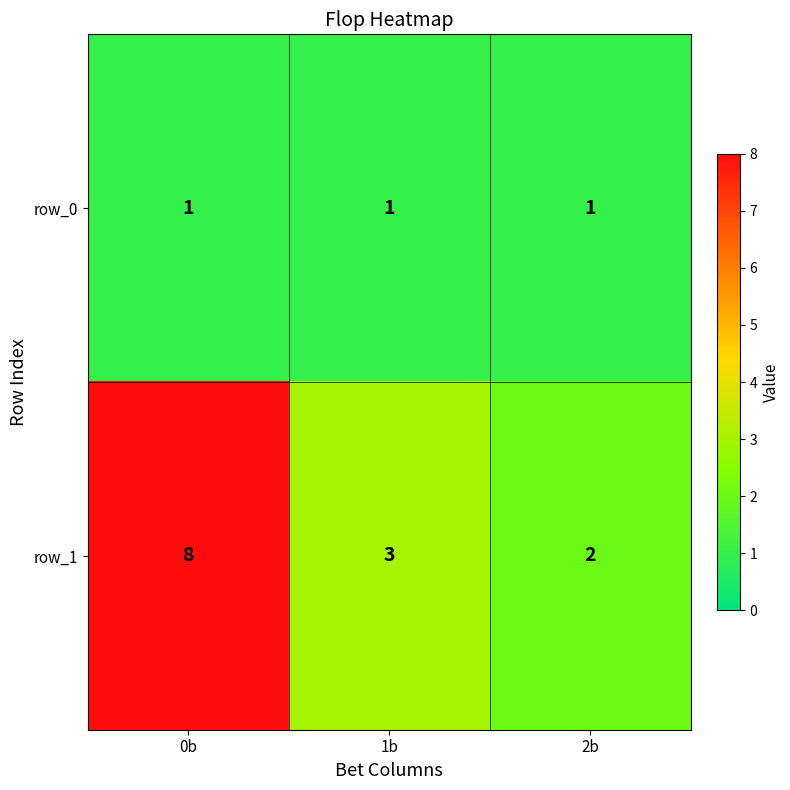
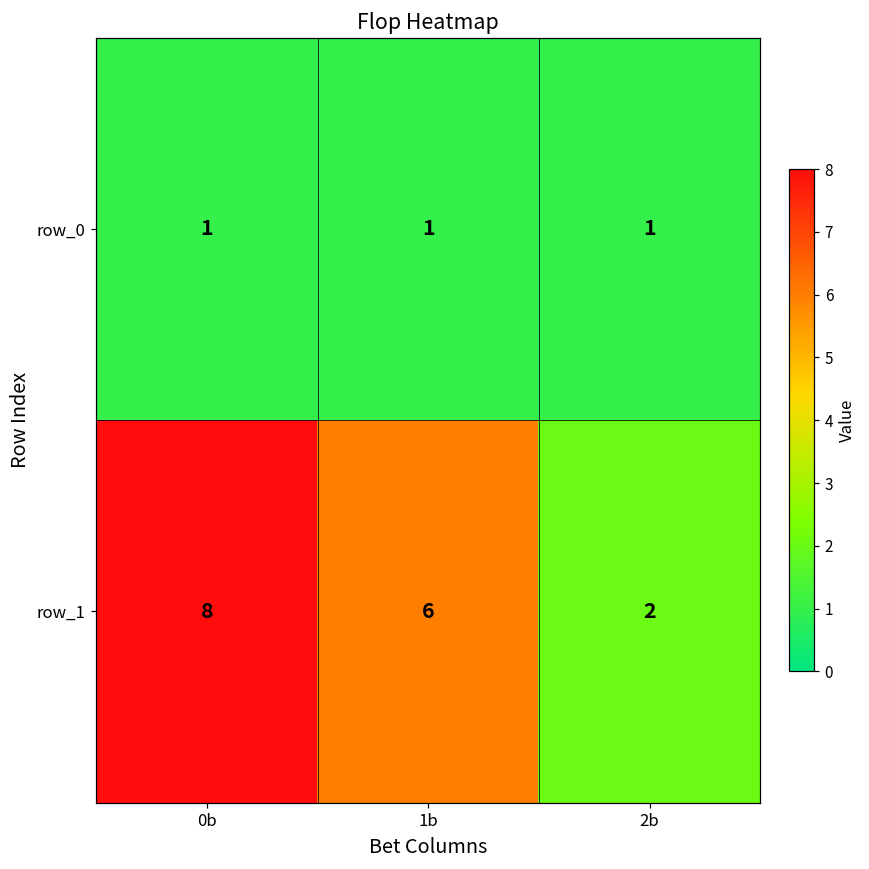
row_1, 1b: 3 -> 6
